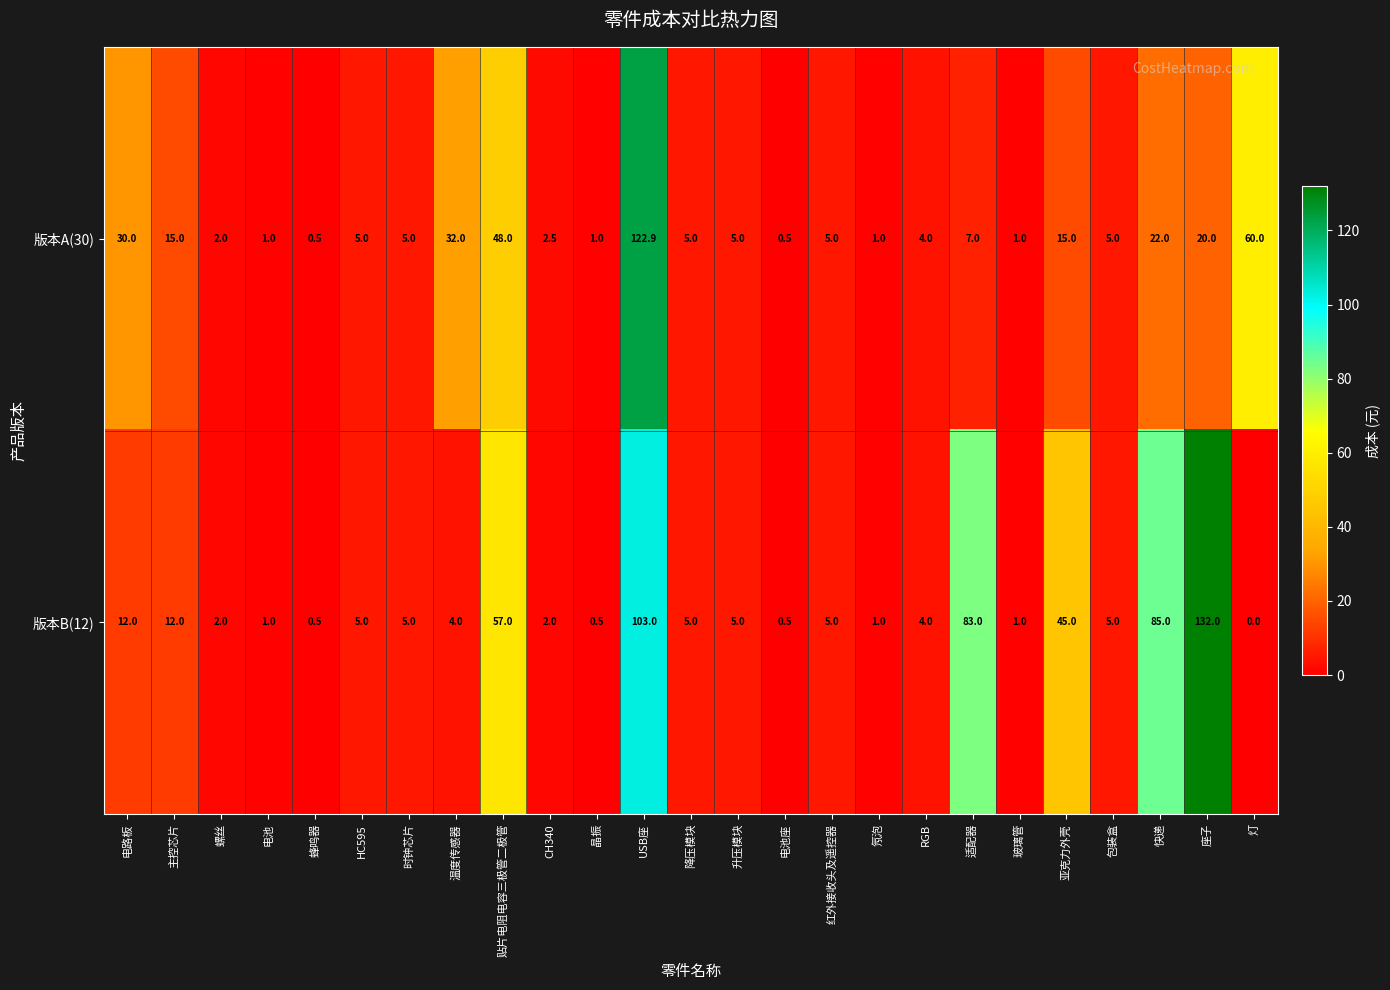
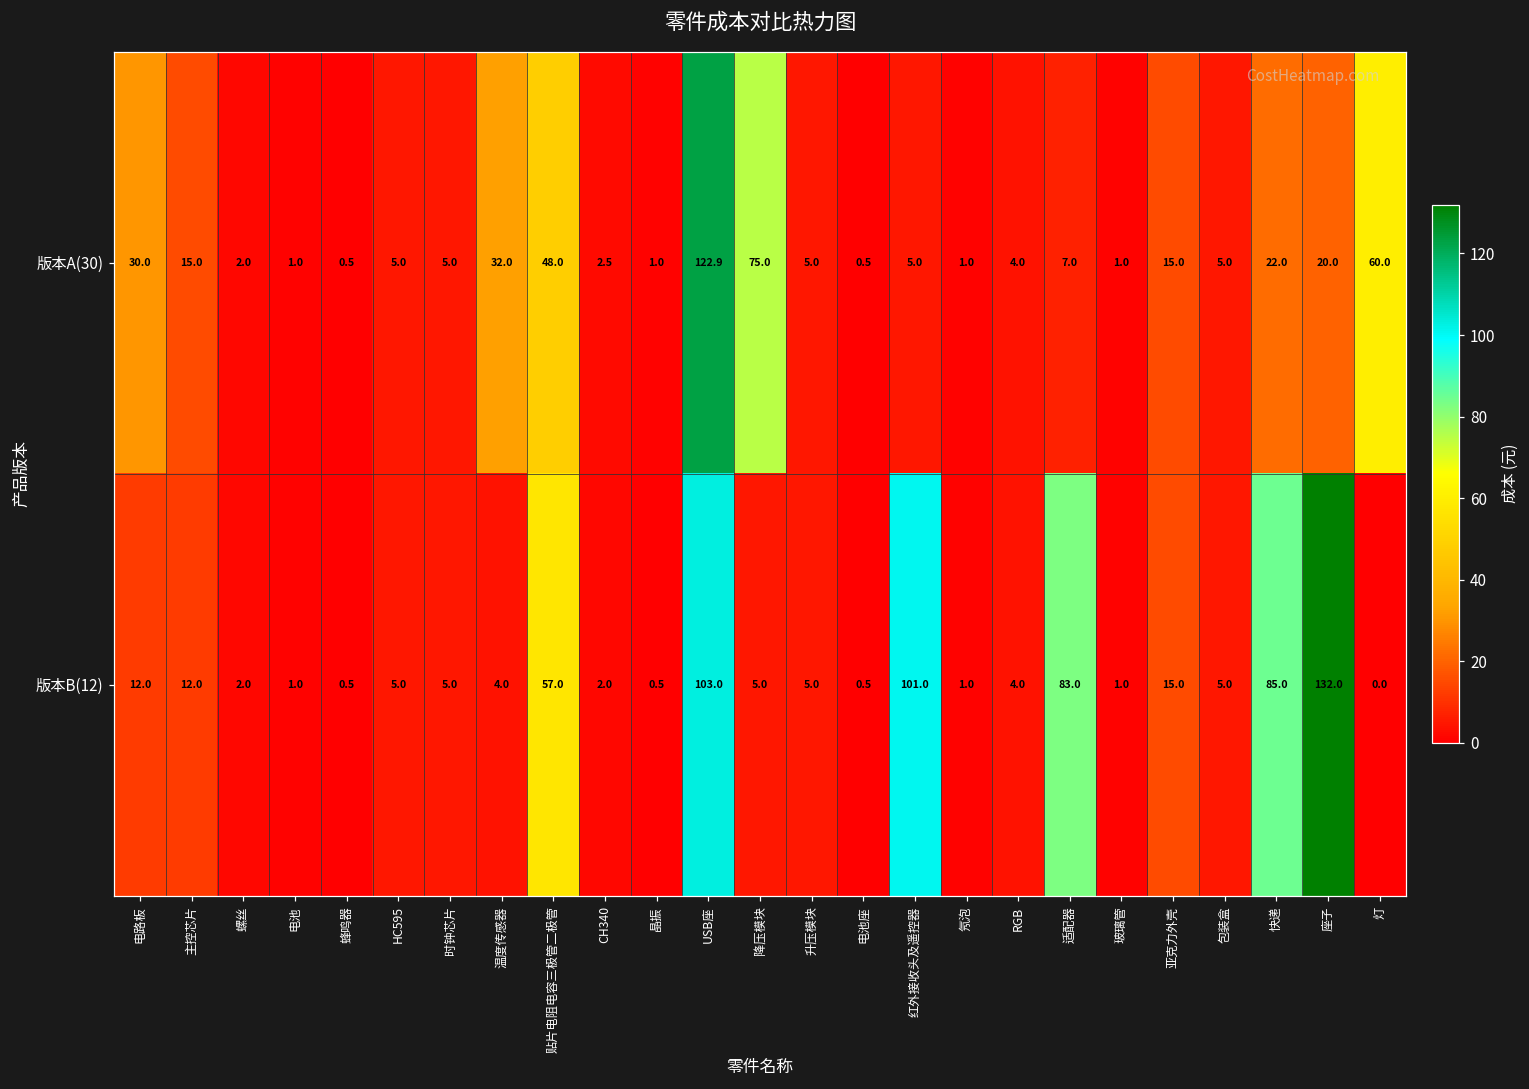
版本A(30), 降压模块: 5.0 -> 75.0
版本B(12), 红外接收头及遥控器: 5.0 -> 101.0
版本B(12), 亚克力外壳: 45.0 -> 15.0
